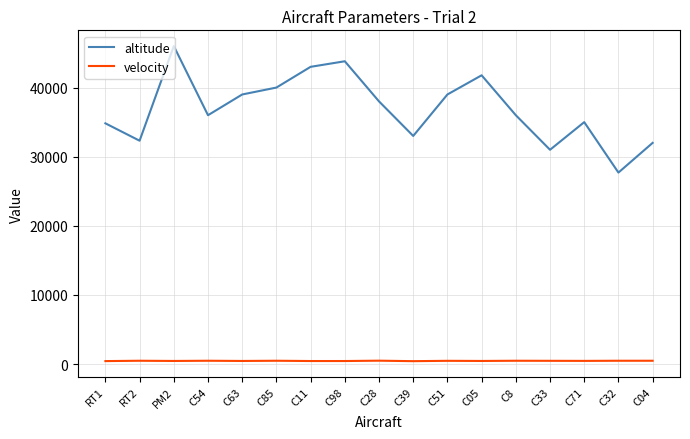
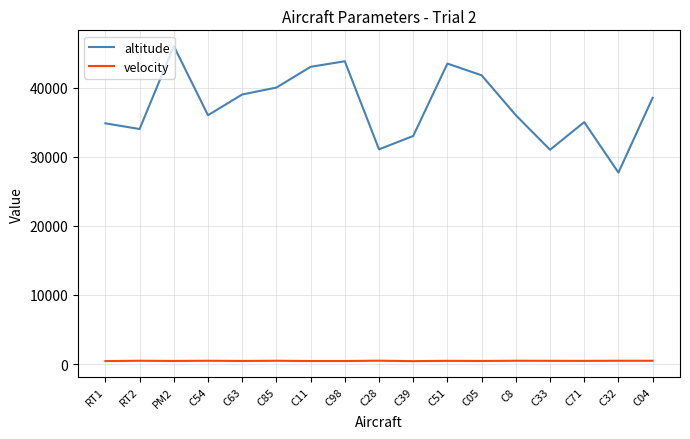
altitude, RT2: 32000 -> 34000
altitude, C28: 38000 -> 31000
altitude, C51: 39000 -> 43000
altitude, C04: 32000 -> 39000
